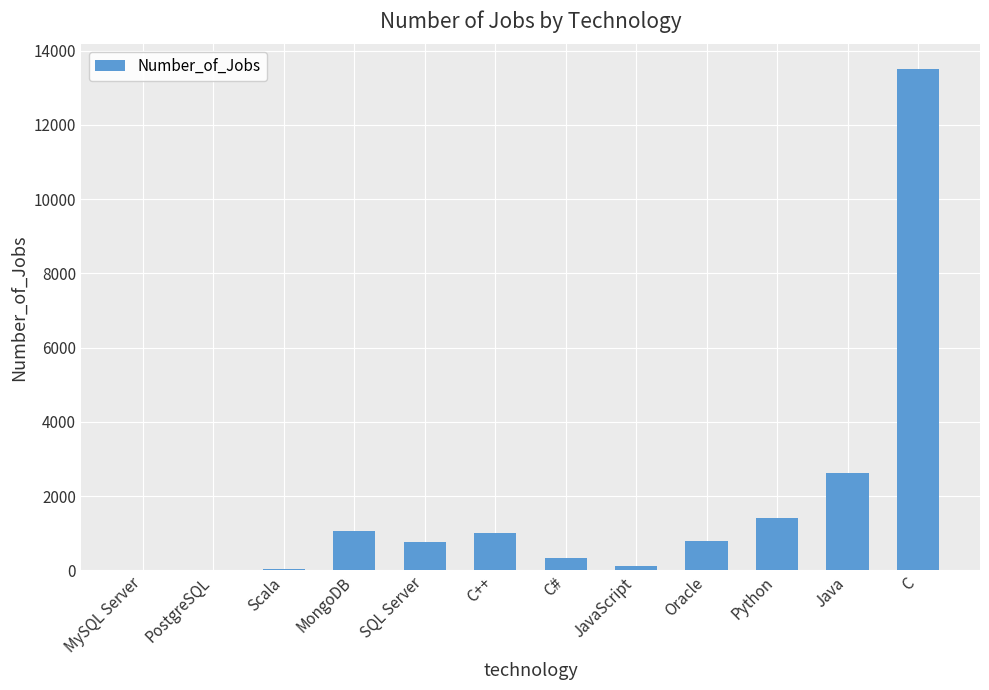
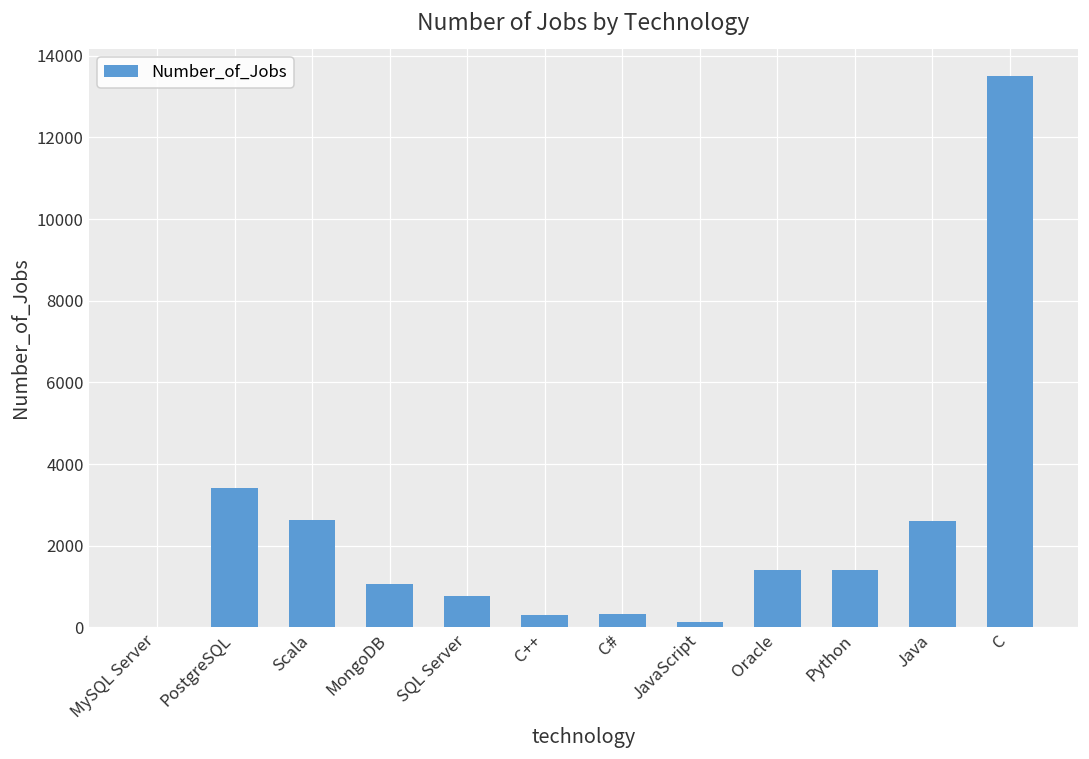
PostgreSQL: 0 -> 3400
Scala: 0 -> 2600
C++: 1000 -> 300
Oracle: 800 -> 1400
